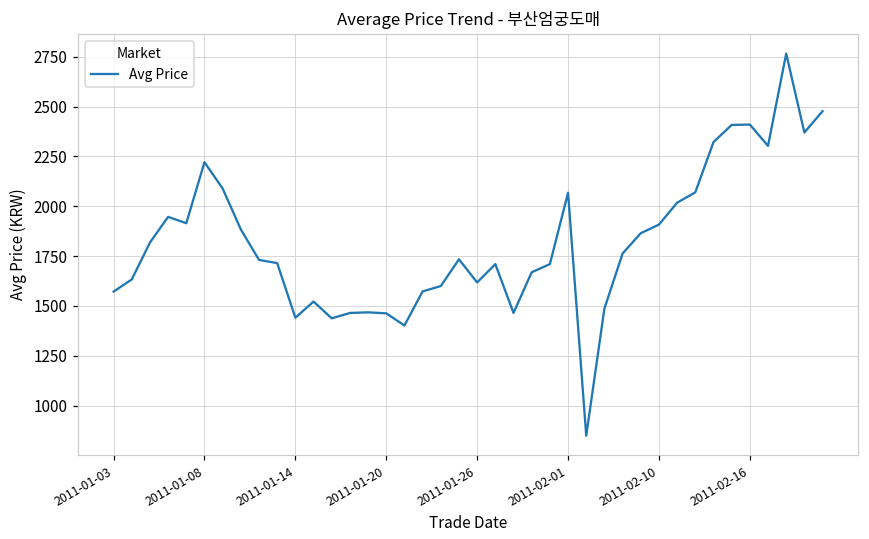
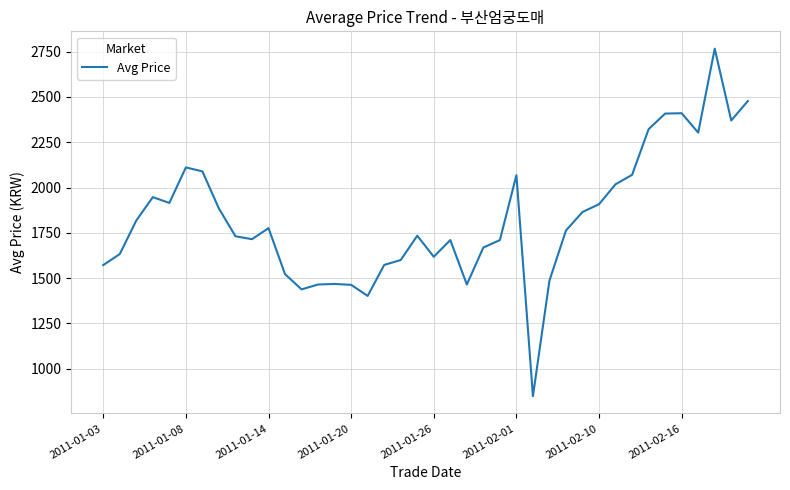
2011-01-08: 2220 -> 2110
2011-01-14: 1440 -> 1780
